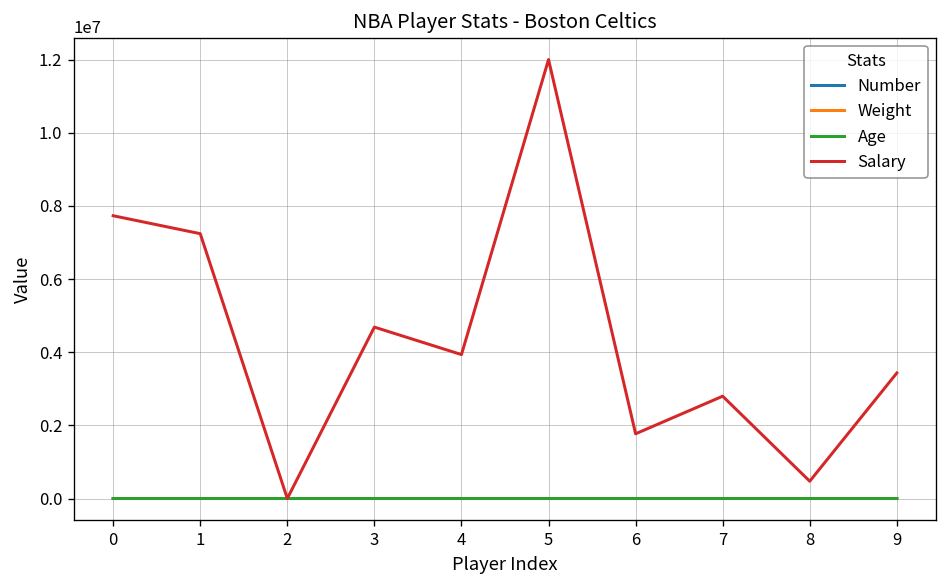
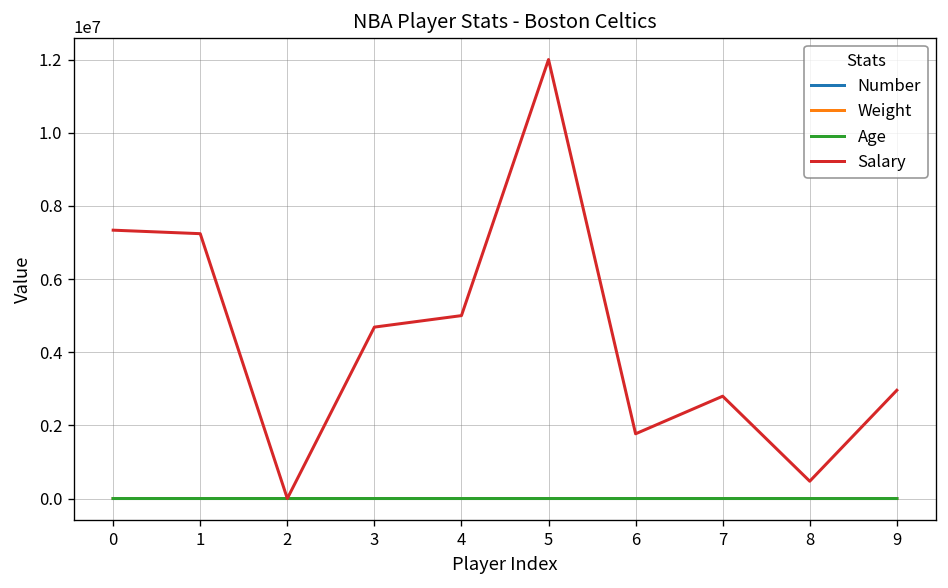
Salary, 0: 7700000 -> 7300000
Salary, 4: 3900000 -> 5000000
Salary, 9: 3400000 -> 3000000
